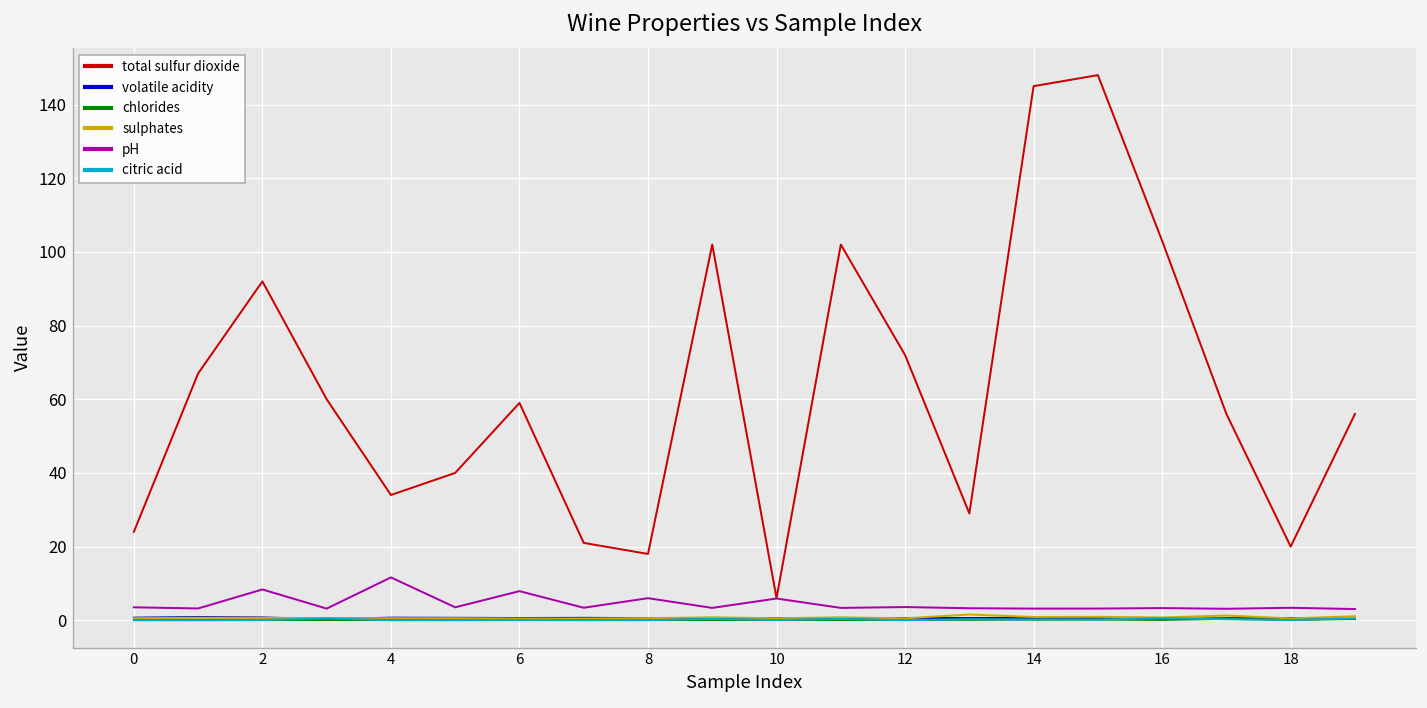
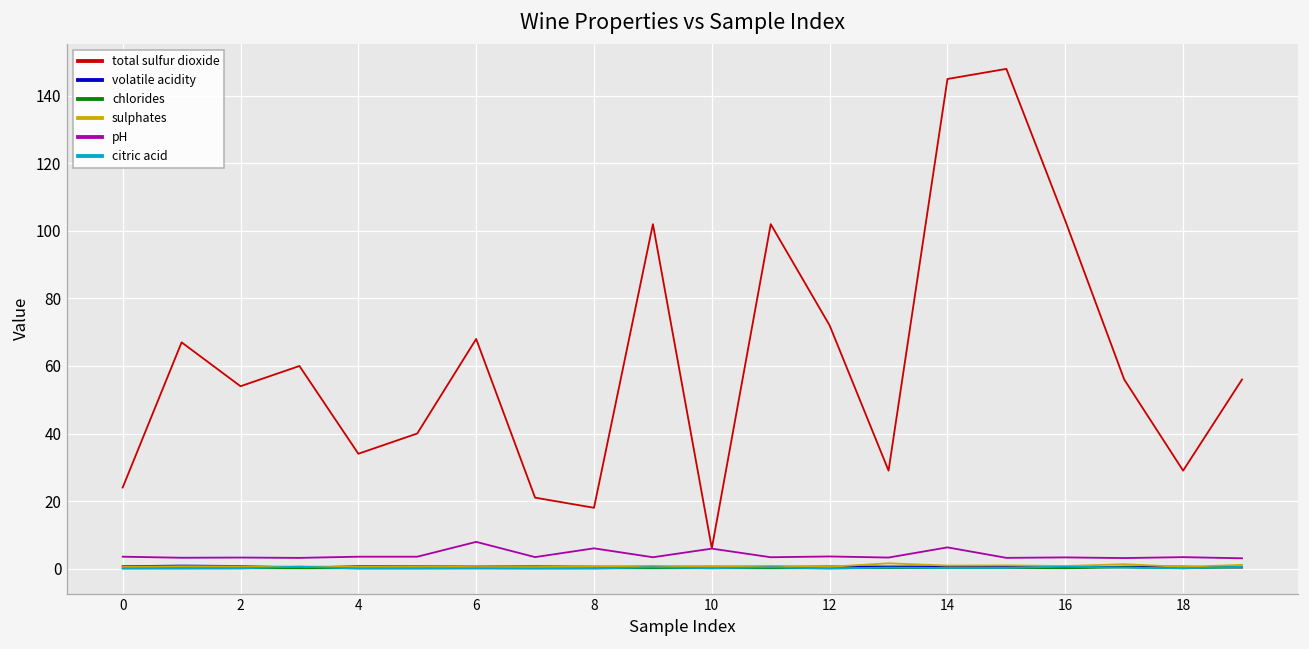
total sulfur dioxide, 2: 92 -> 54
pH, 2: 8 -> 3
pH, 4: 12 -> 4
total sulfur dioxide, 6: 59 -> 68
pH, 14: 3 -> 6
total sulfur dioxide, 18: 20 -> 29
